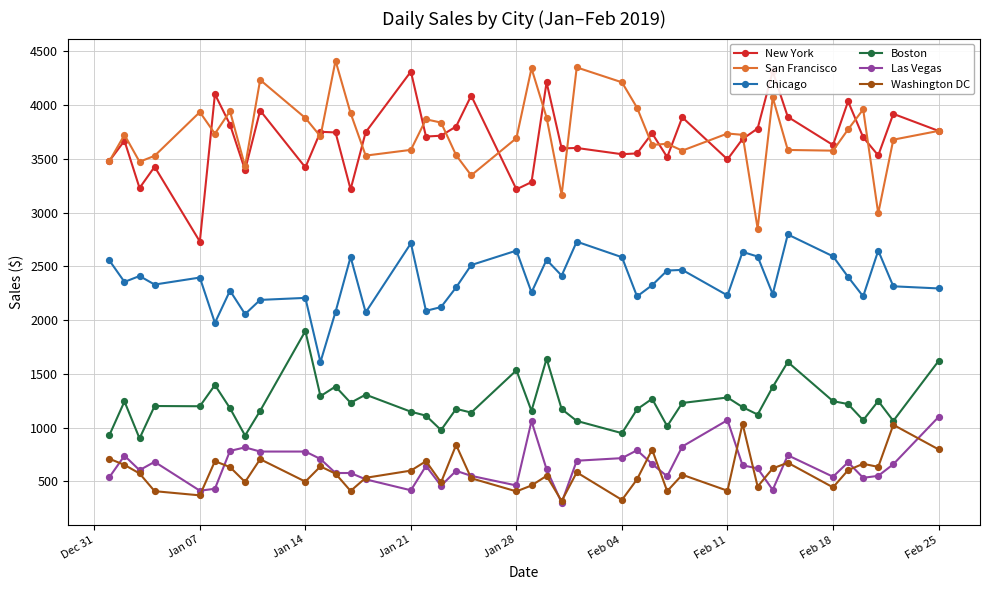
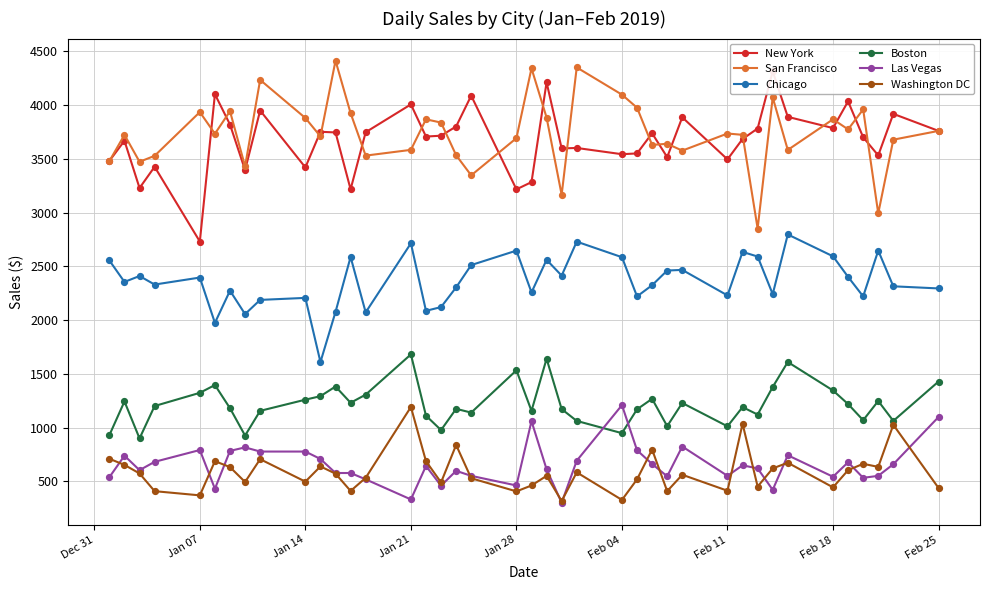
Boston, Jan 07: 1200 -> 1320
Las Vegas, Jan 07: 410 -> 790
Boston, Jan 14: 1900 -> 1260
New York, Jan 21: 4310 -> 4010
Boston, Jan 21: 1150 -> 1680
Las Vegas, Jan 21: 420 -> 330
Washington DC, Jan 21: 600 -> 1190
San Francisco, Feb 04: 4210 -> 4100
Las Vegas, Feb 04: 720 -> 1210
Boston, Feb 11: 1280 -> 1010
Las Vegas, Feb 11: 1070 -> 550
New York, Feb 18: 3630 -> 3790
San Francisco, Feb 18: 3580 -> 3870
Boston, Feb 18: 1250 -> 1350
Boston, Feb 25: 1620 -> 1430
Washington DC, Feb 25: 800 -> 440
